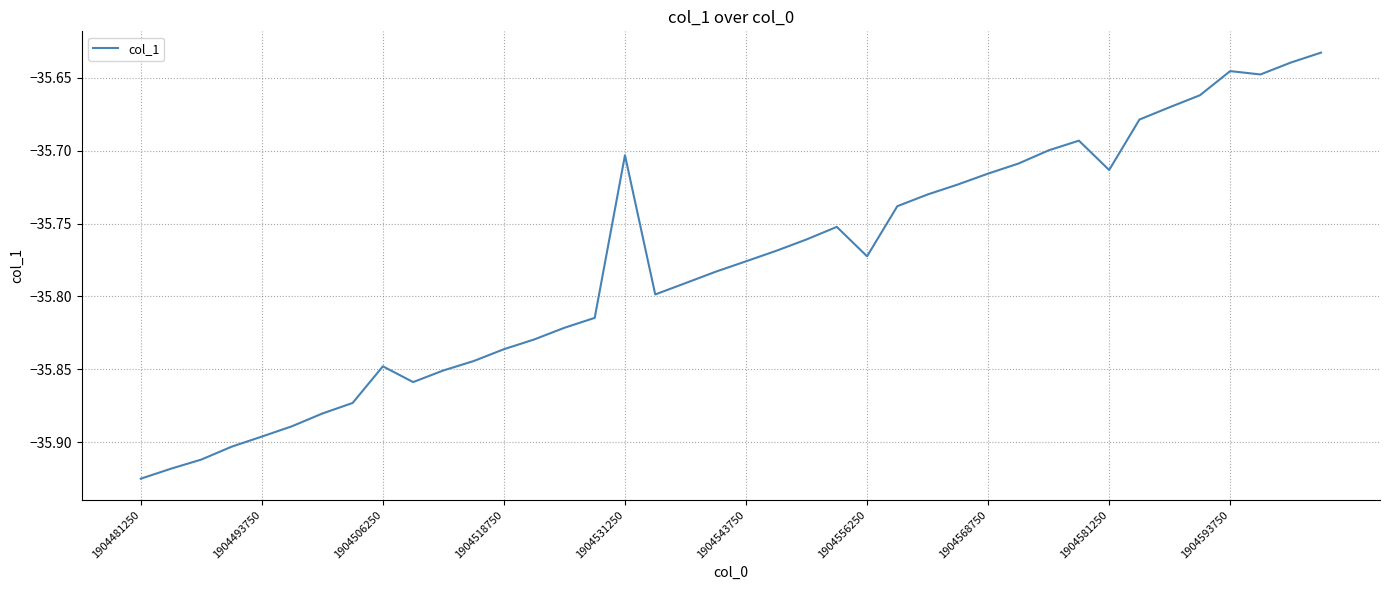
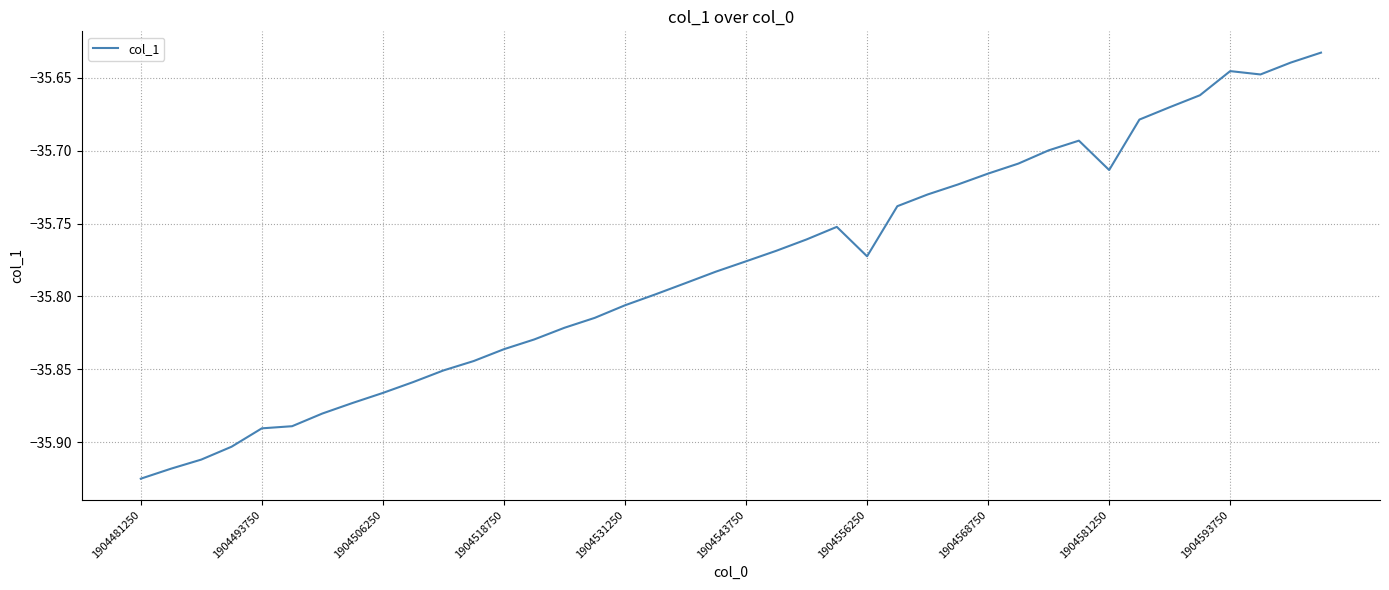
1904493750: -35.896 -> -35.890
1904506250: -35.848 -> -35.866
1904531250: -35.703 -> -35.806
